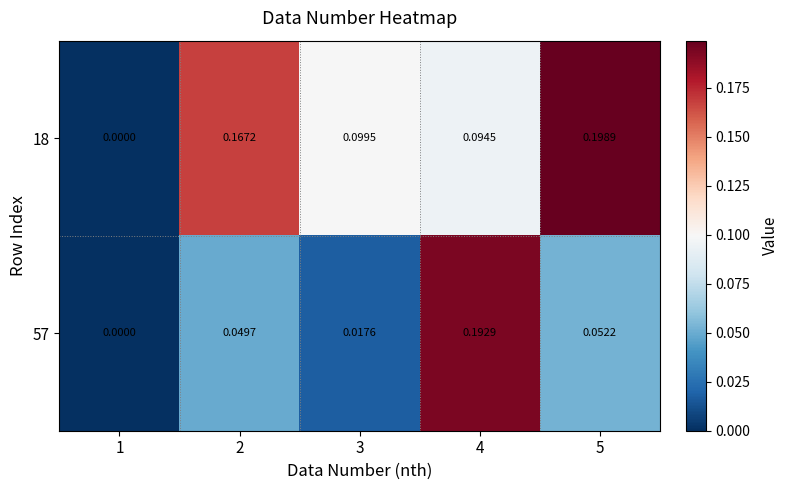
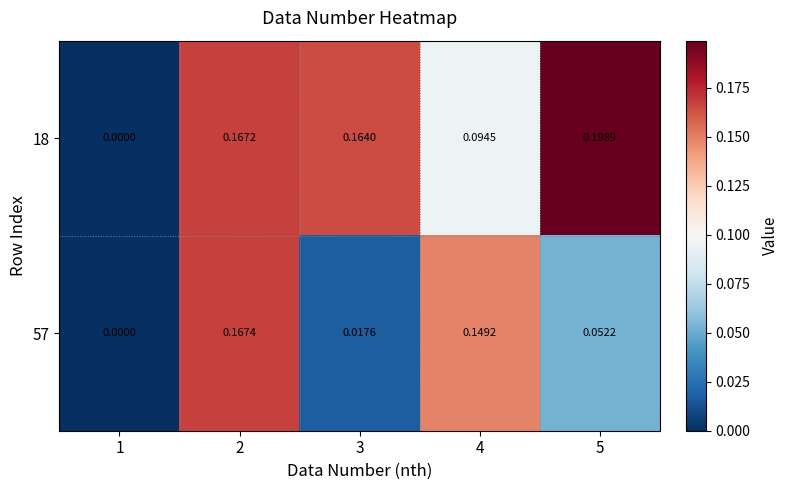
18, 3: 0.0995 -> 0.1640
57, 2: 0.0497 -> 0.1674
57, 4: 0.1929 -> 0.1492
